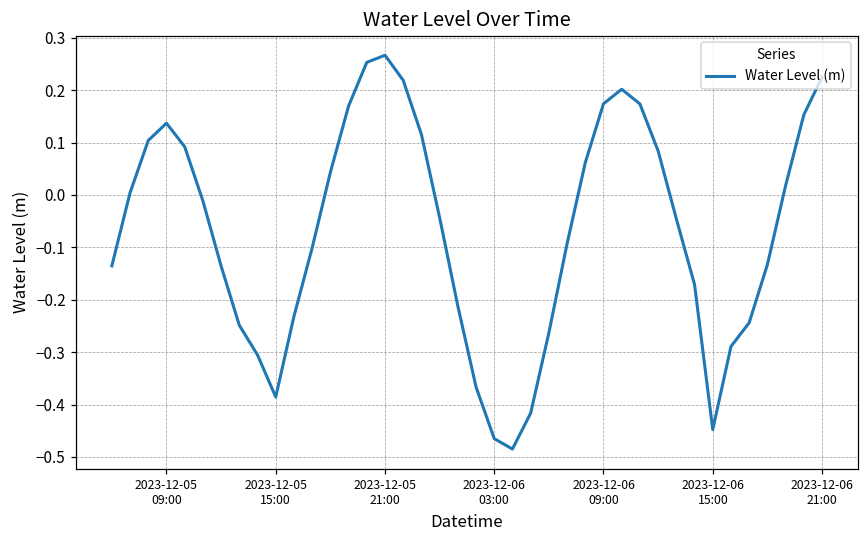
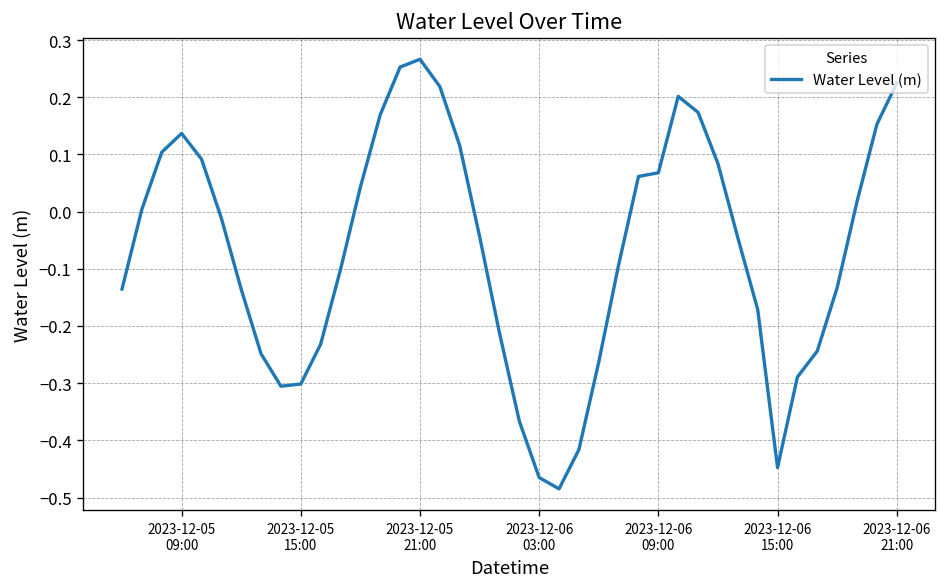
2023-12-05 15:00: -0.39 -> -0.30
2023-12-06 09:00: 0.17 -> 0.07
